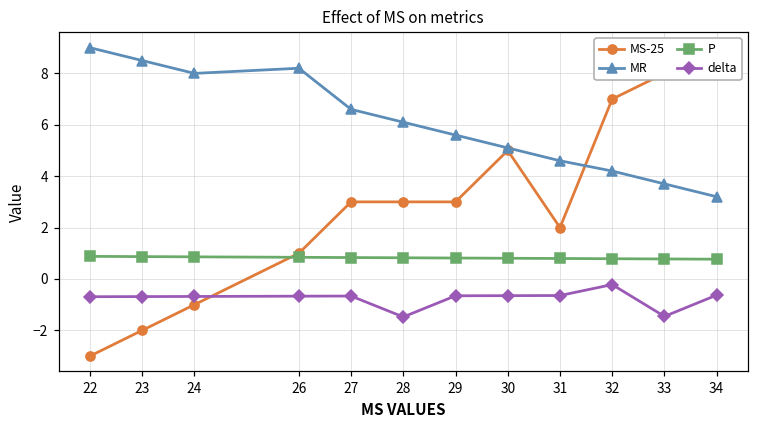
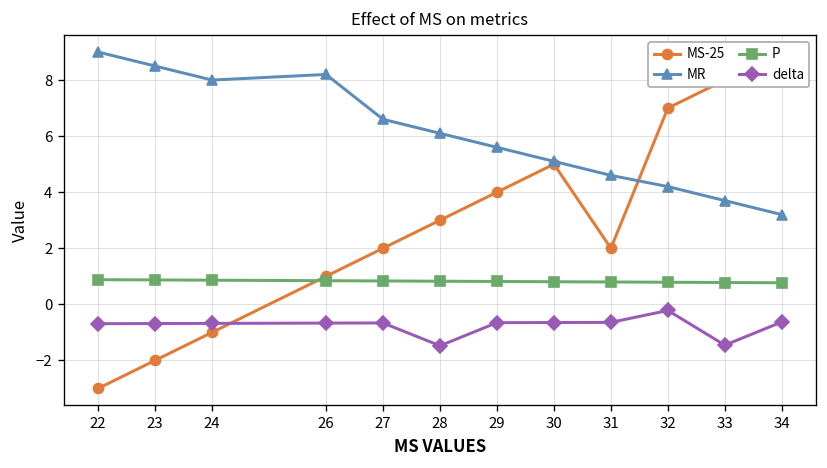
MS-25, 27: 3 -> 2
MS-25, 29: 3 -> 4
